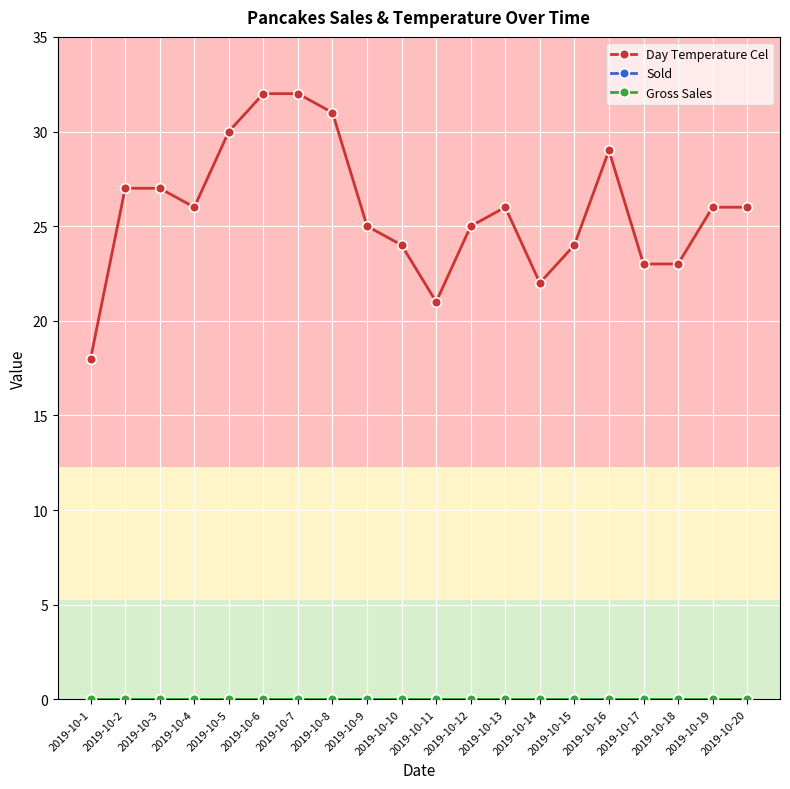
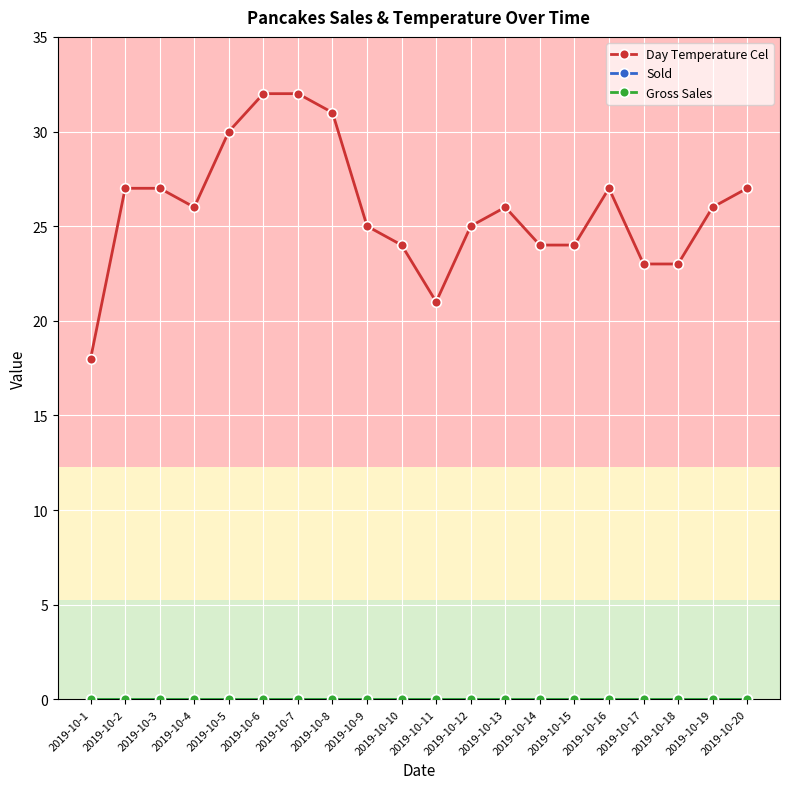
Day Temperature Cel, 2019-10-14: 22 -> 24
Day Temperature Cel, 2019-10-16: 29 -> 27
Day Temperature Cel, 2019-10-20: 26 -> 27
